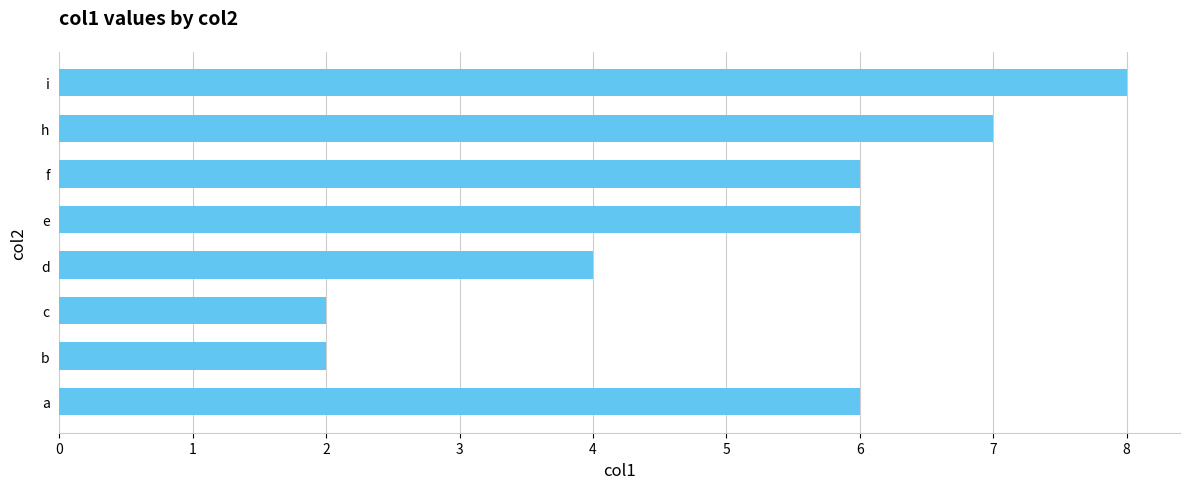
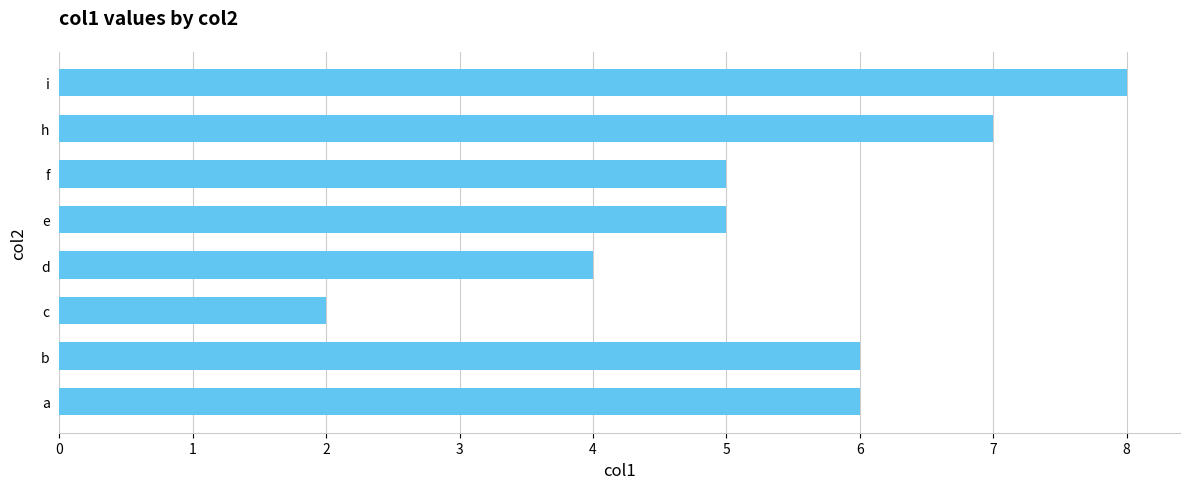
f: 6 -> 5
e: 6 -> 5
b: 2 -> 6
